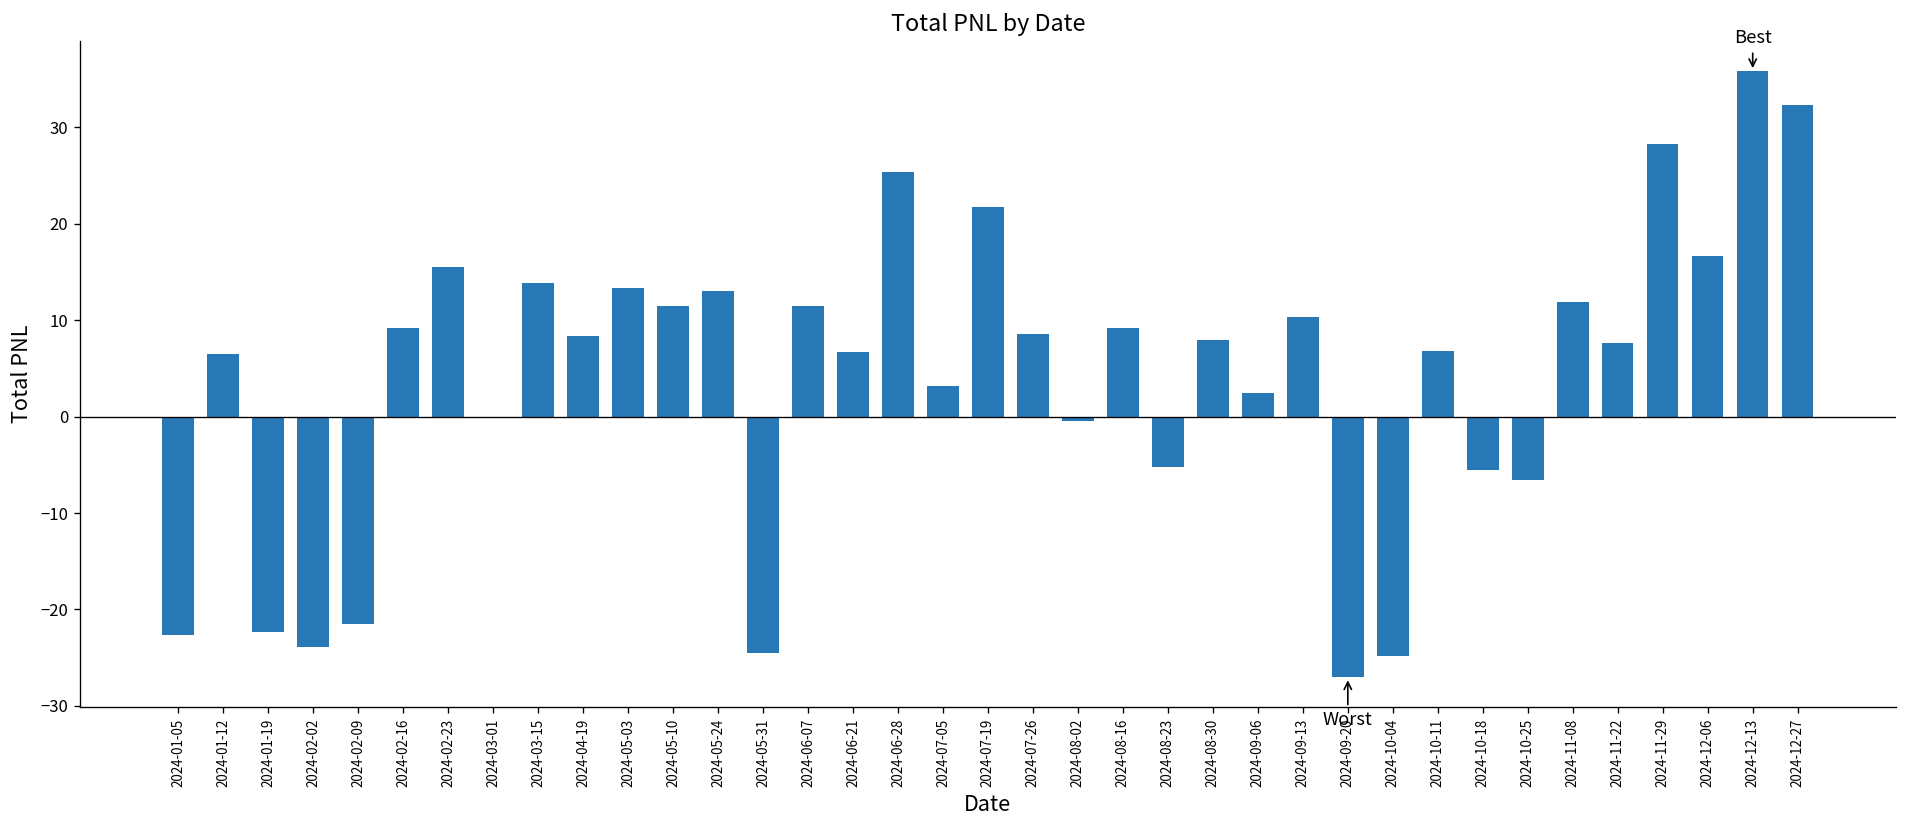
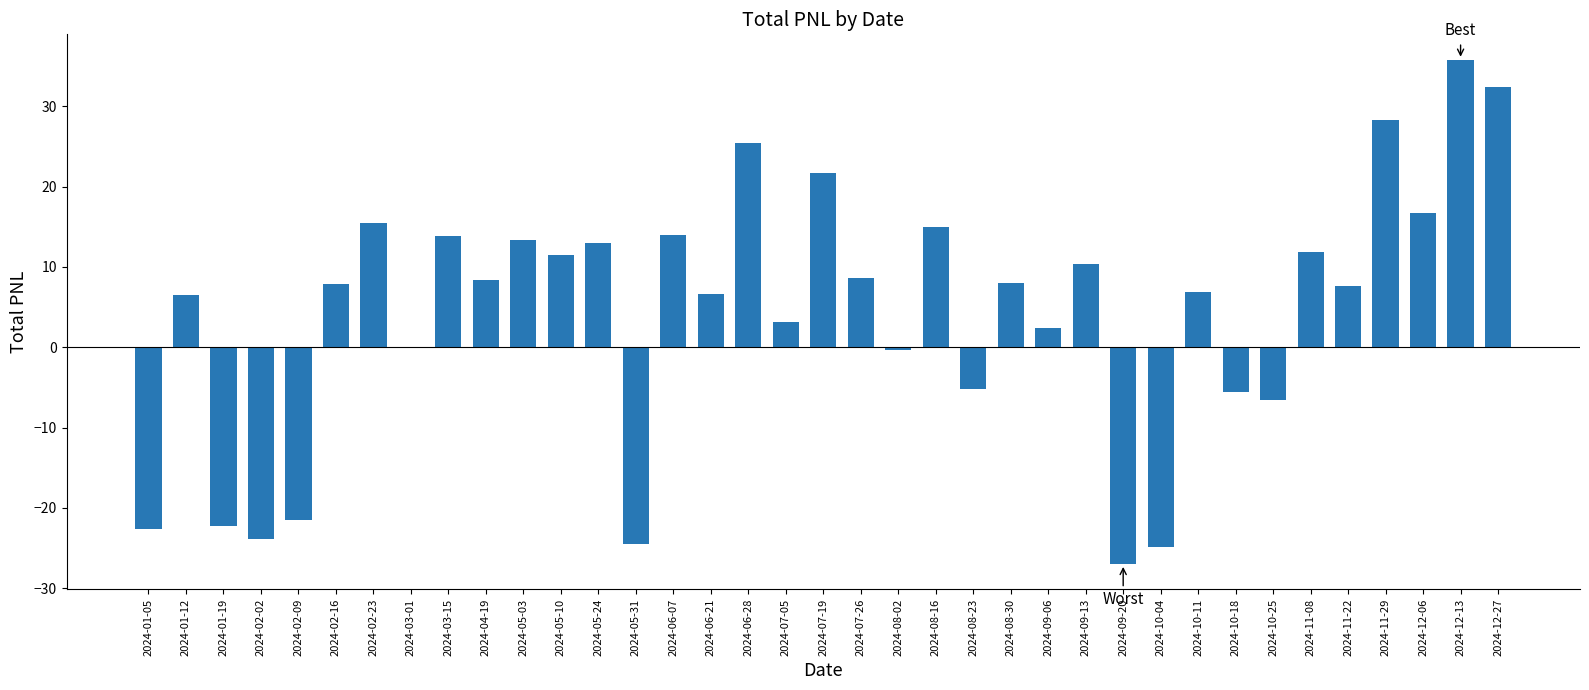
2024-02-16: 9 -> 8
2024-06-07: 11 -> 14
2024-08-16: 9 -> 15
